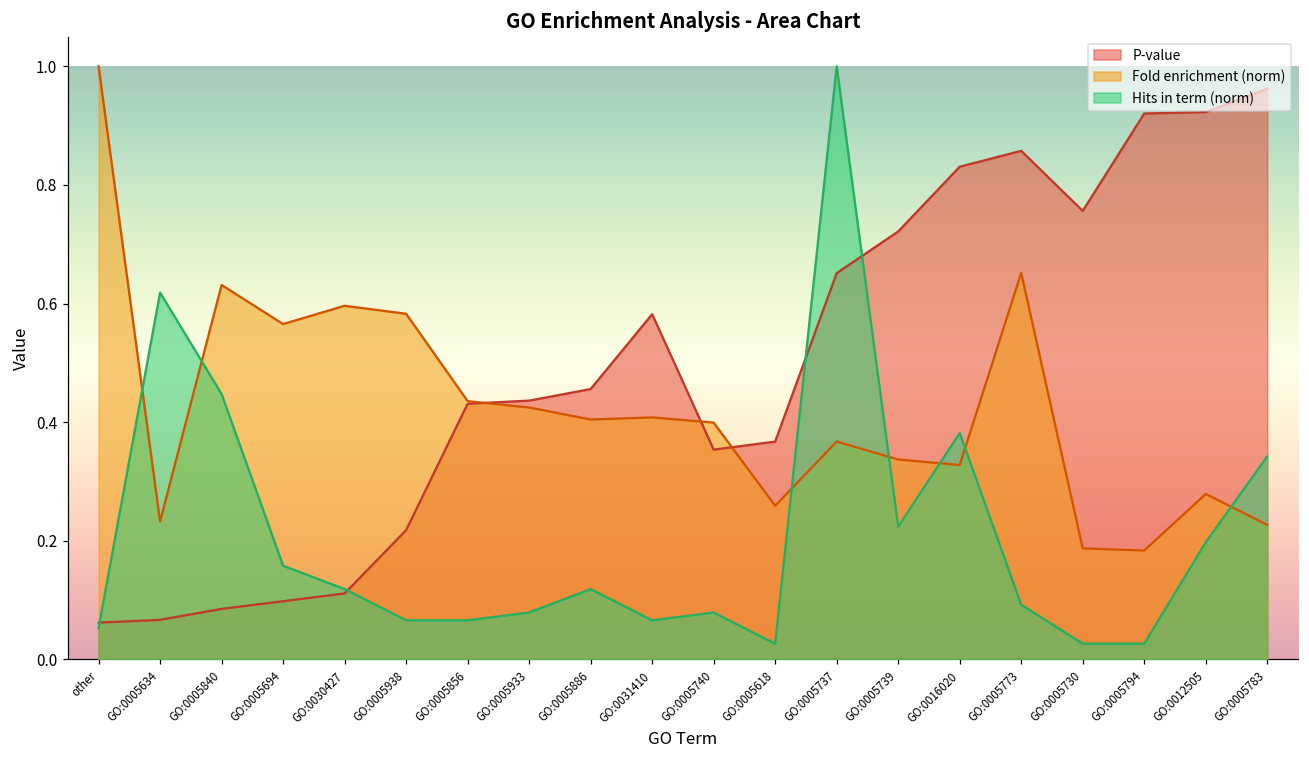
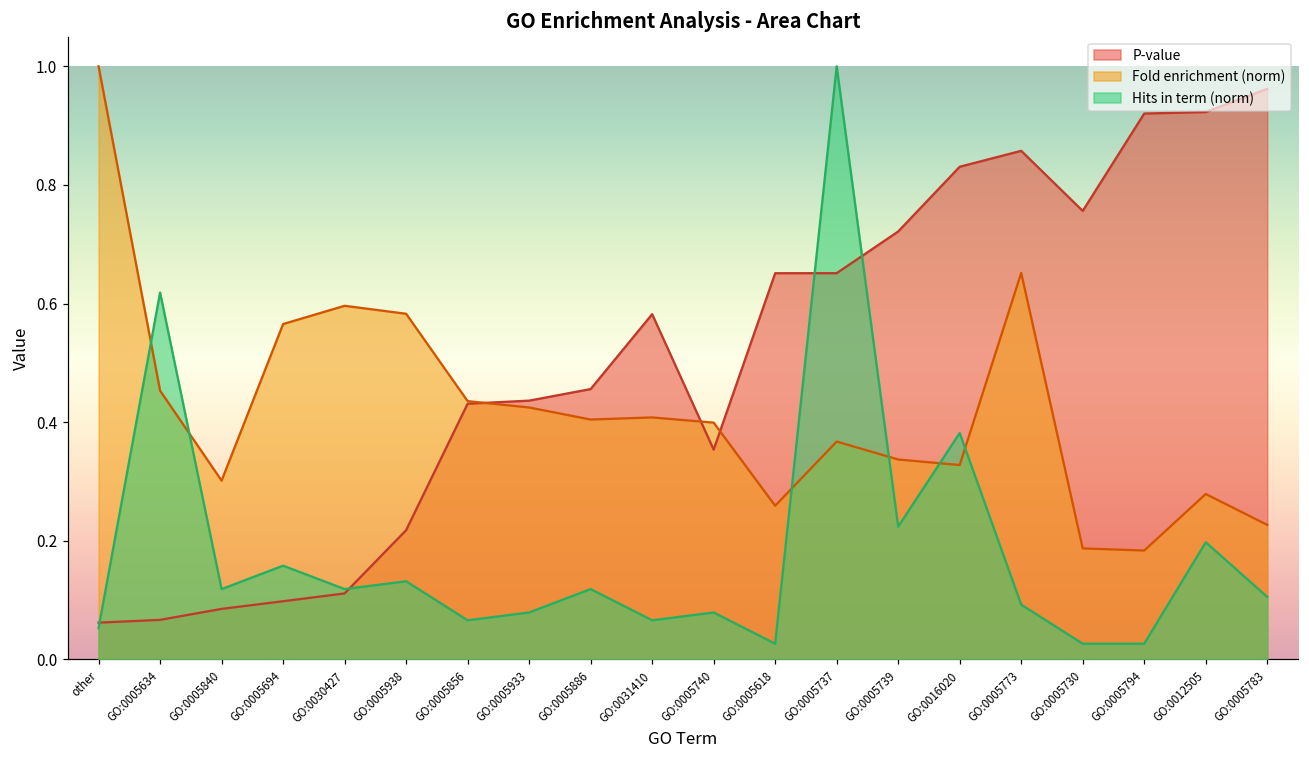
Fold enrichment (norm), GO:0005634: 0.23 -> 0.45
Fold enrichment (norm), GO:0005840: 0.63 -> 0.30
Hits in term (norm), GO:0005840: 0.45 -> 0.12
Hits in term (norm), GO:0005938: 0.07 -> 0.13
P-value, GO:0005618: 0.37 -> 0.65
Hits in term (norm), GO:0005783: 0.34 -> 0.11
